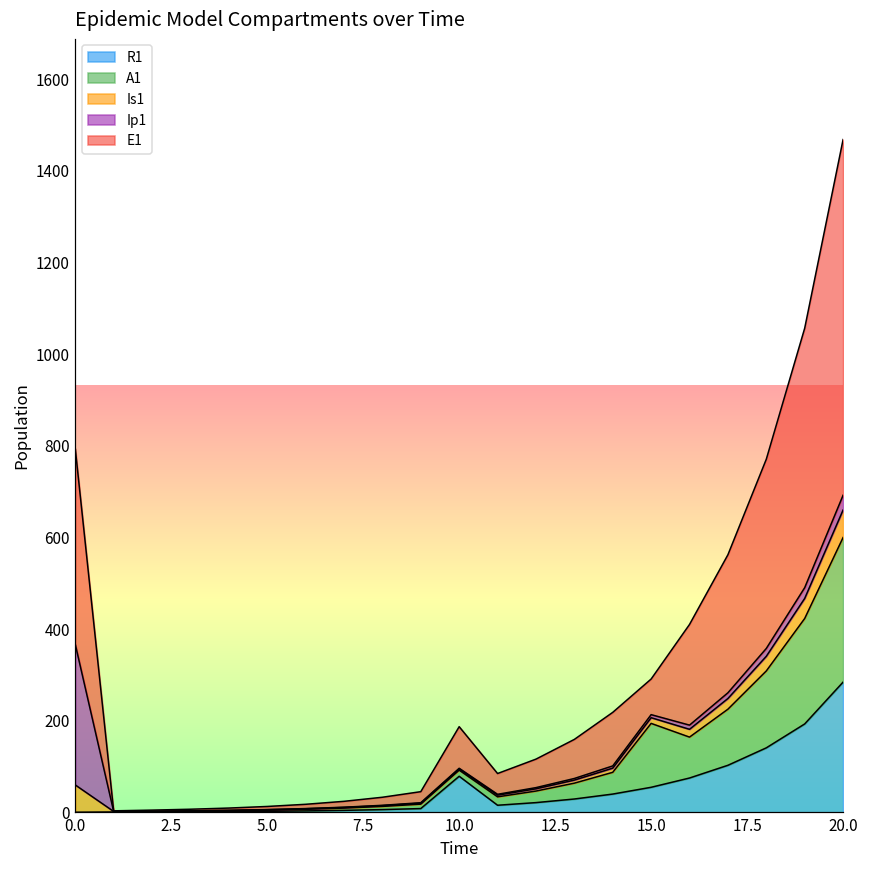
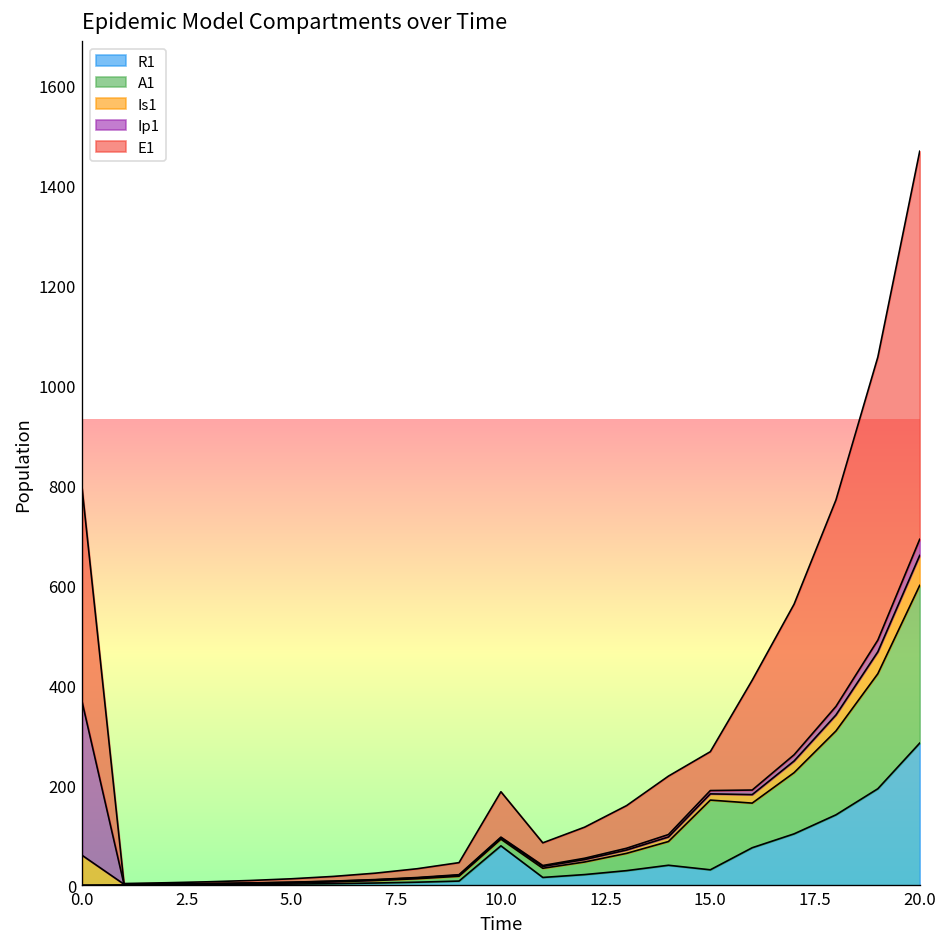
R1, 15.0: 50 -> 30
